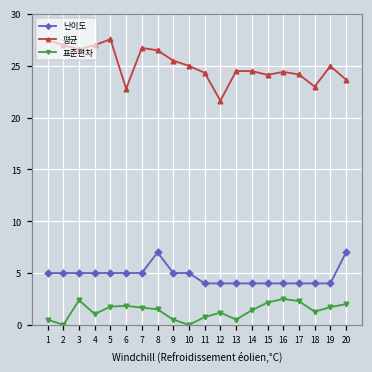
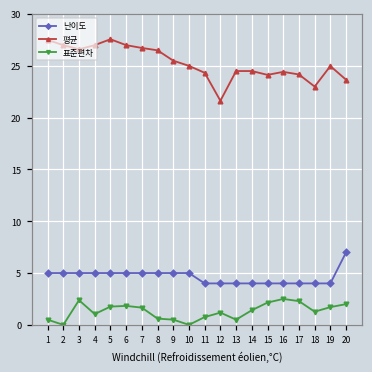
평균, 6: 23 -> 27
난이도, 8: 7 -> 5
표준편차, 8: 2 -> 1
